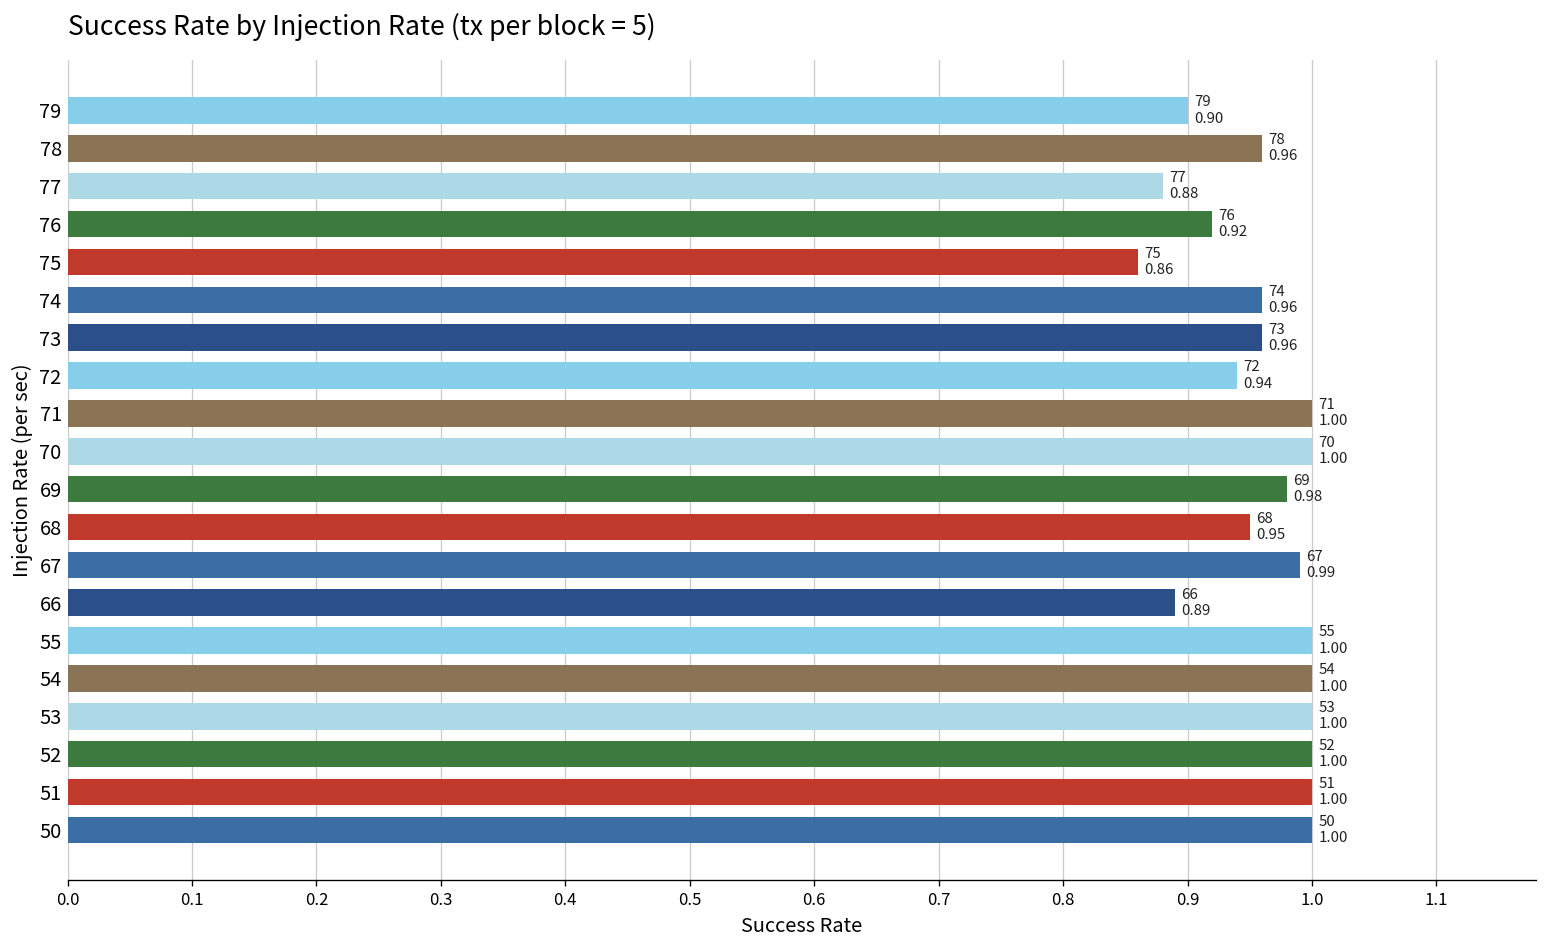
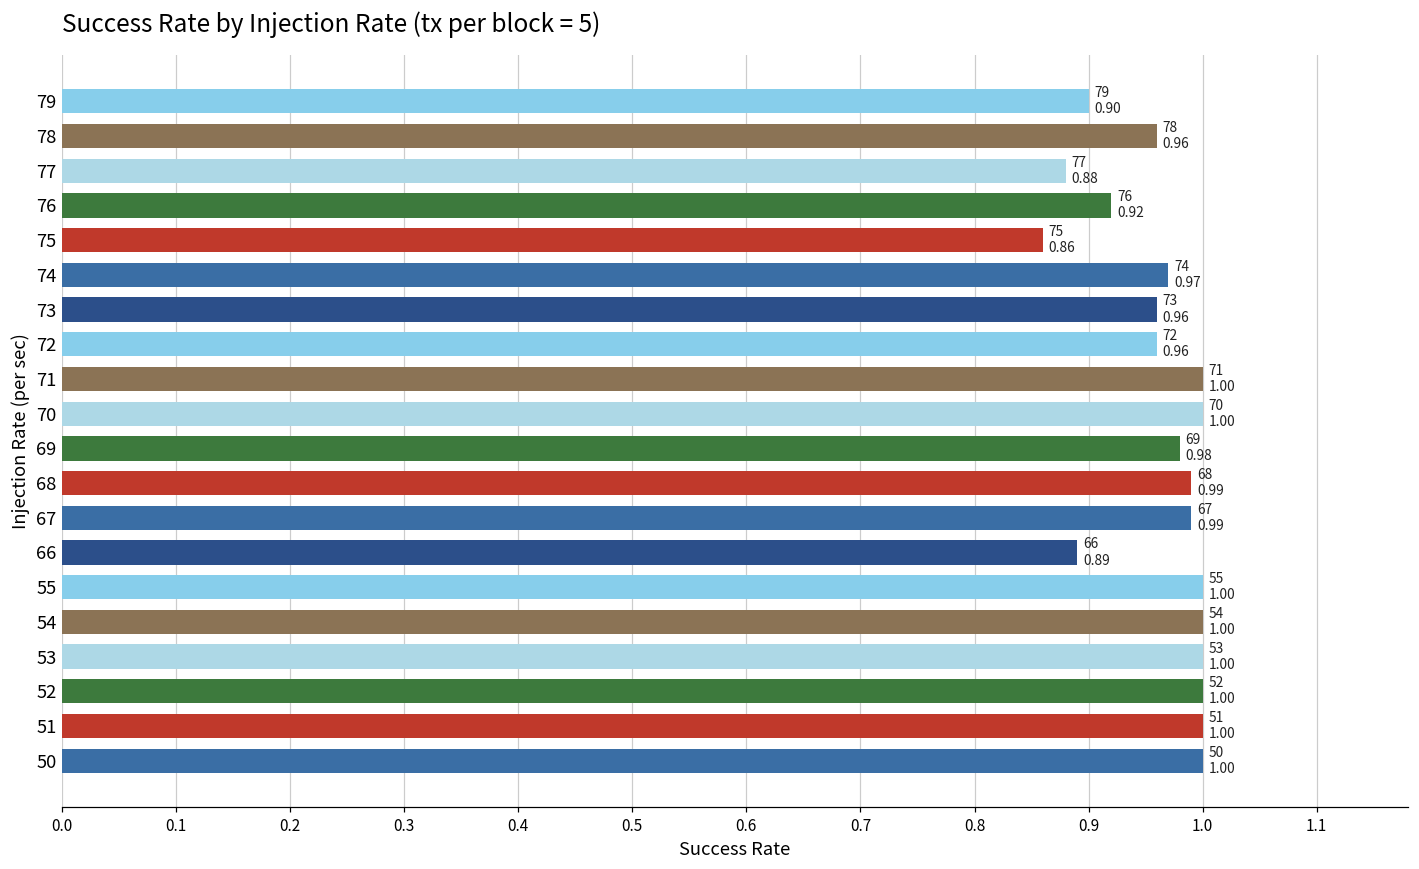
74: 0.96 -> 0.97
72: 0.94 -> 0.96
68: 0.95 -> 0.99
